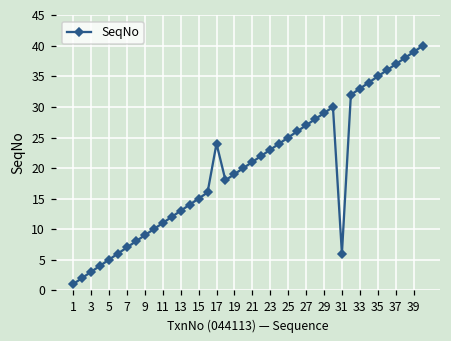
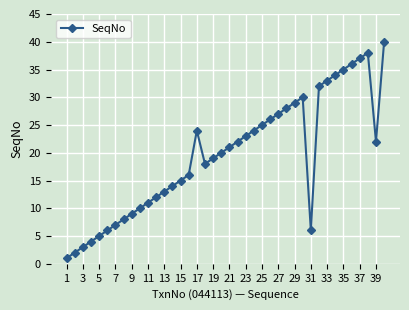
39: 39 -> 22
